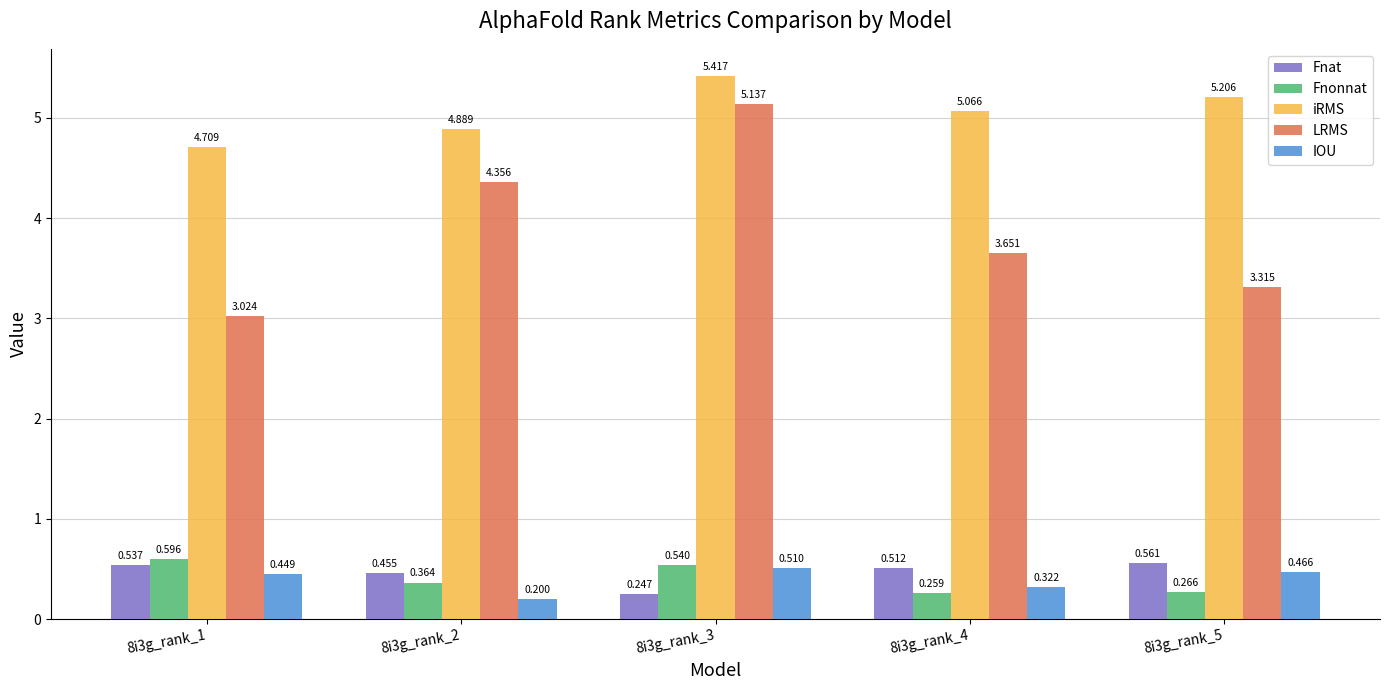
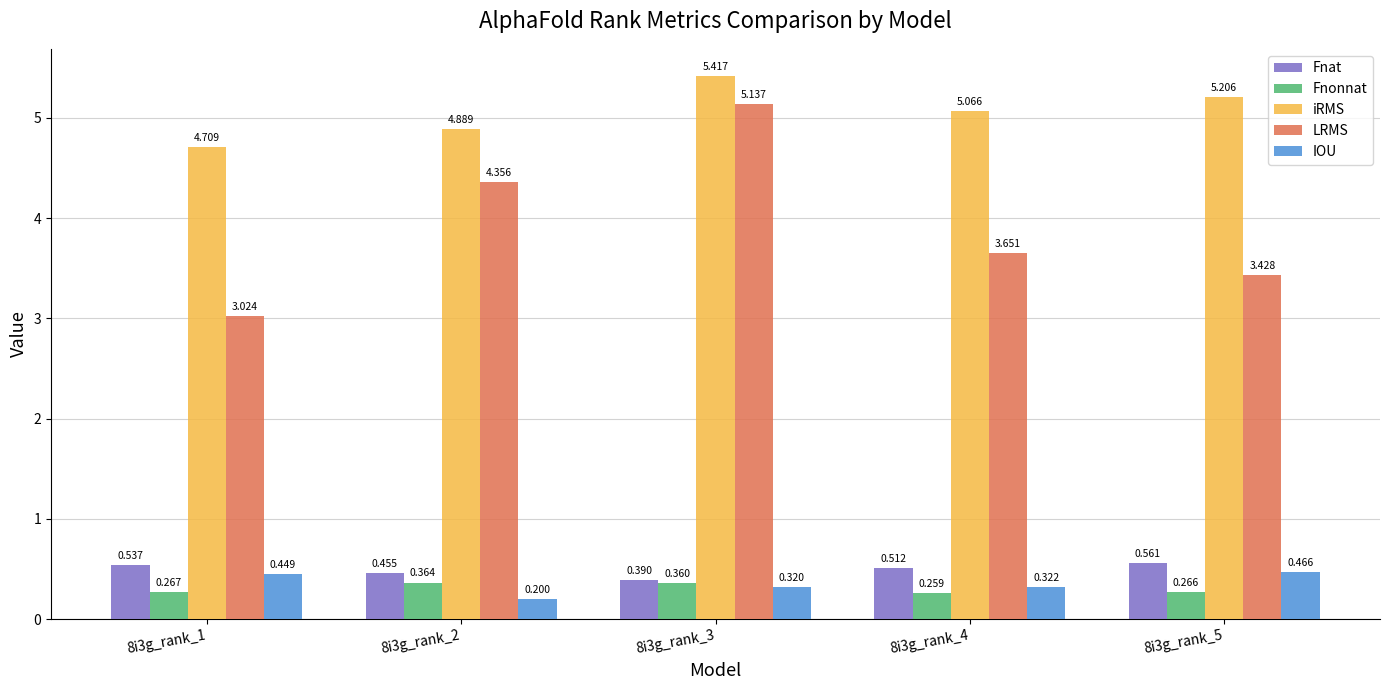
Fnonnat, 8i3g_rank_1: 0.596 -> 0.267
Fnat, 8i3g_rank_3: 0.247 -> 0.390
Fnonnat, 8i3g_rank_3: 0.540 -> 0.360
IOU, 8i3g_rank_3: 0.510 -> 0.320
LRMS, 8i3g_rank_5: 3.315 -> 3.428
